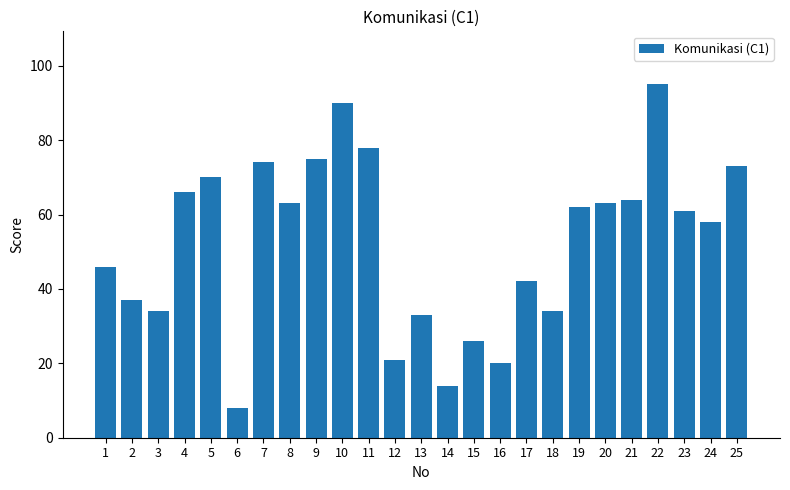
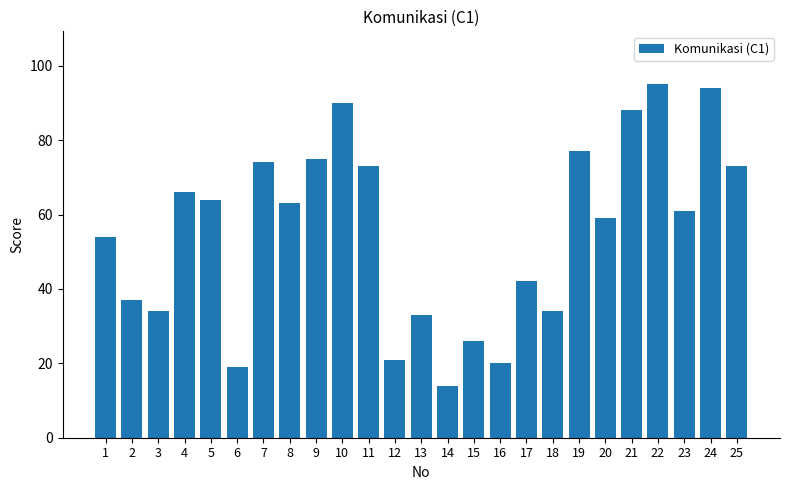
1: 46 -> 54
5: 70 -> 64
6: 8 -> 19
11: 78 -> 73
19: 62 -> 77
20: 63 -> 59
21: 64 -> 88
24: 58 -> 94
